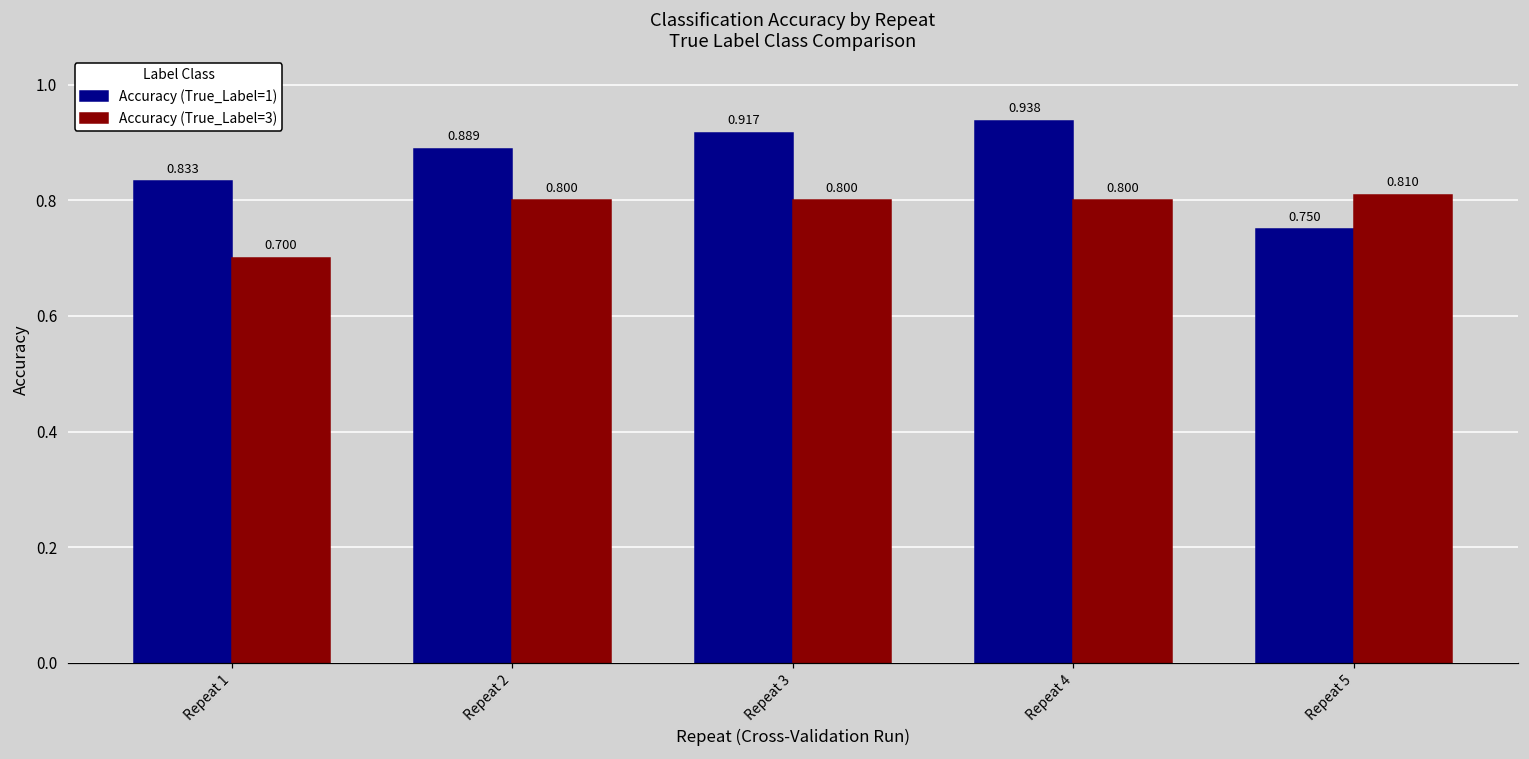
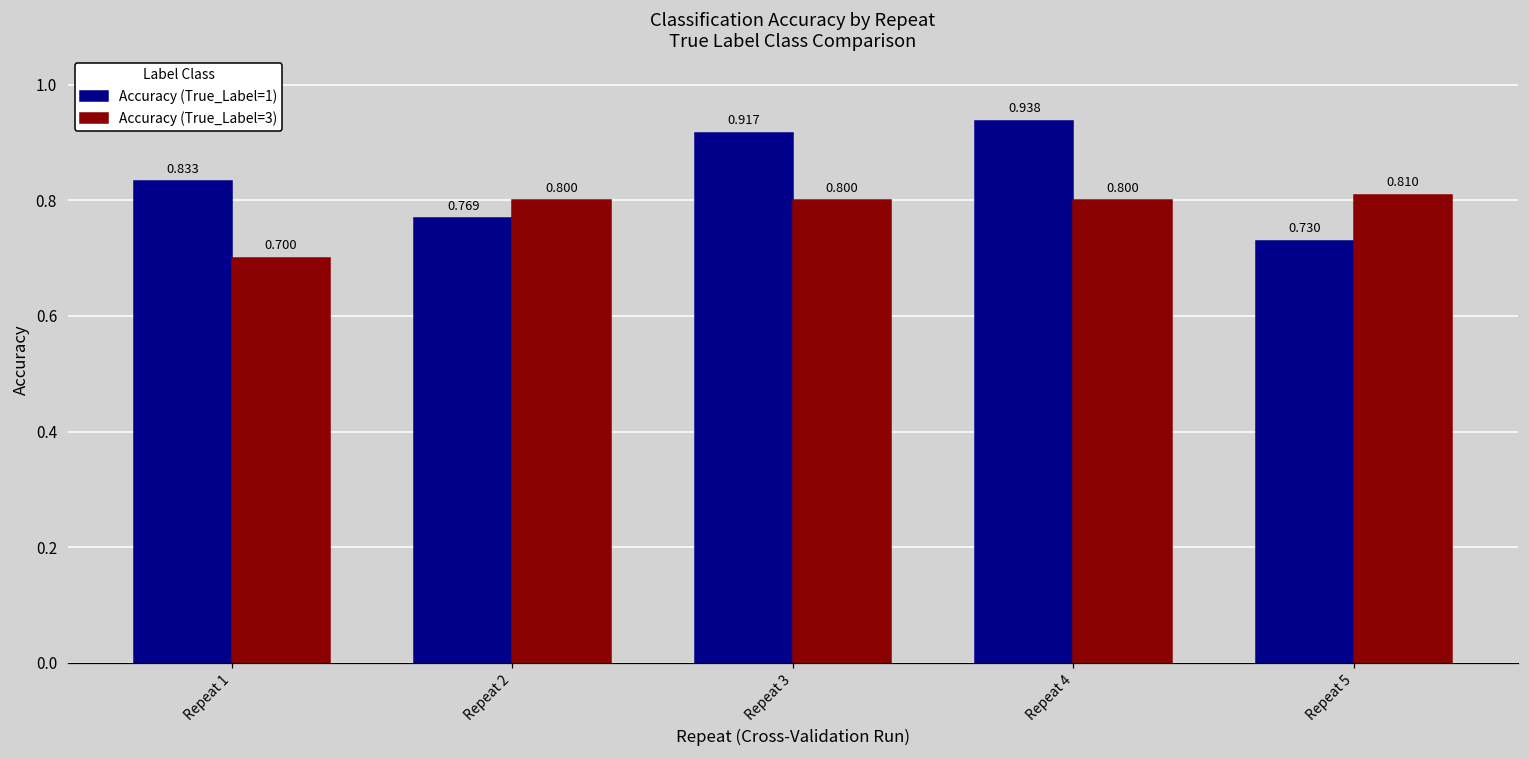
Accuracy (True_Label=1), Repeat 2: 0.889 -> 0.769
Accuracy (True_Label=1), Repeat 5: 0.750 -> 0.730
